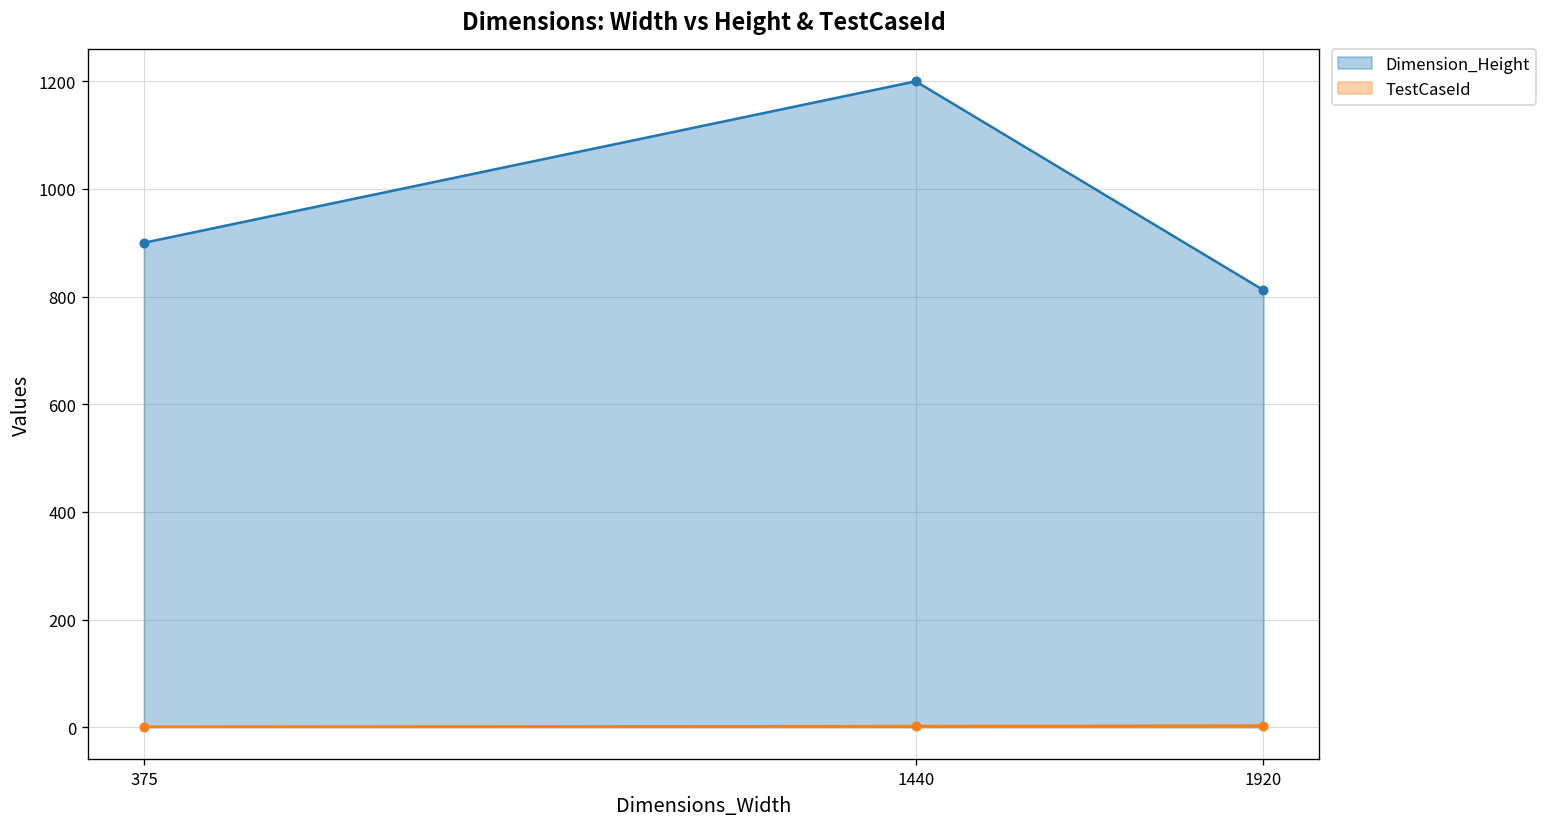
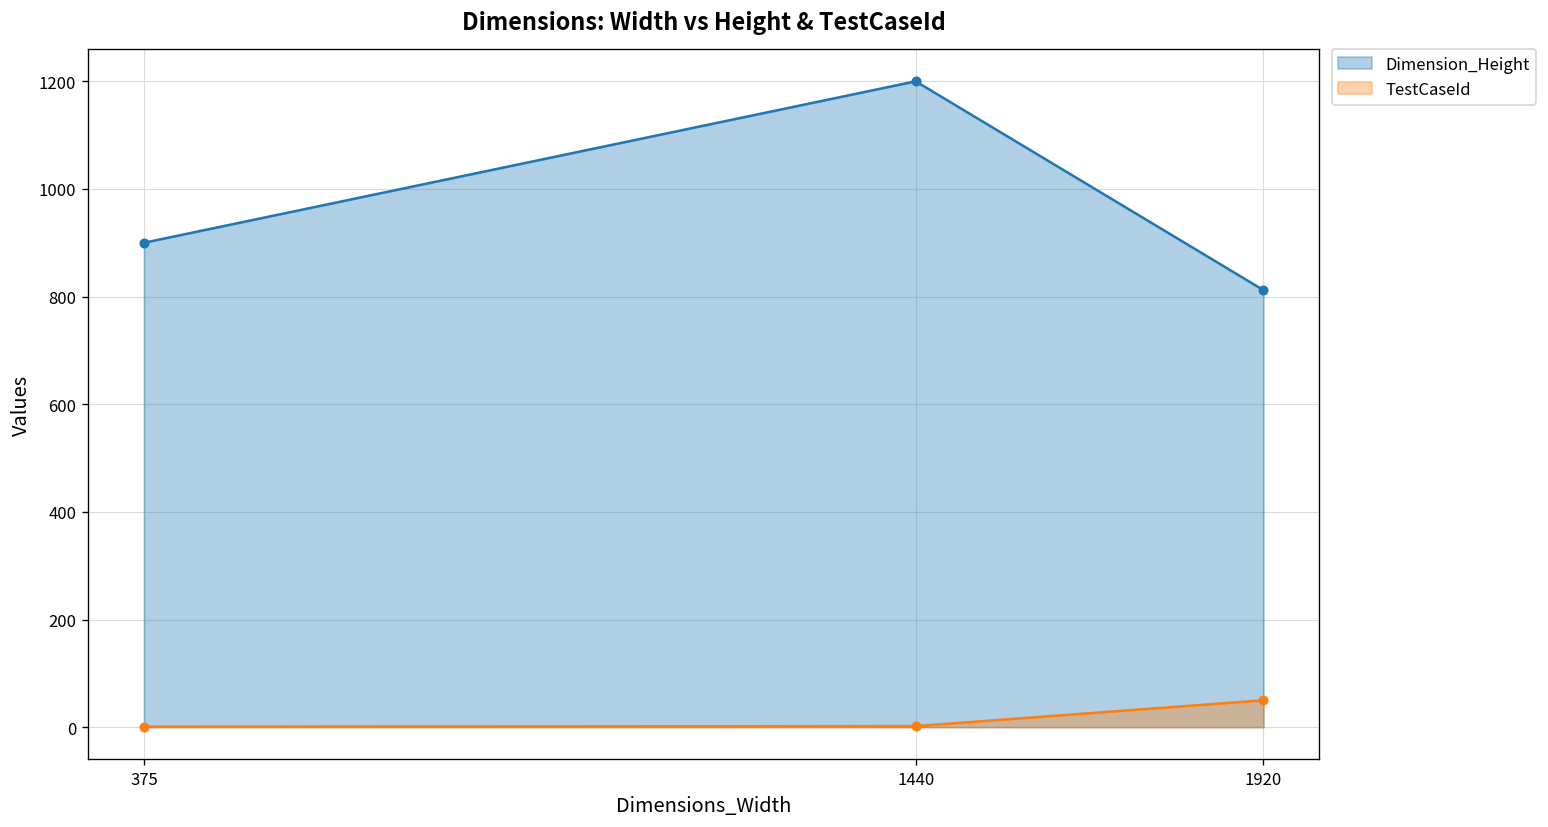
TestCaseId, 1920: 0 -> 50
